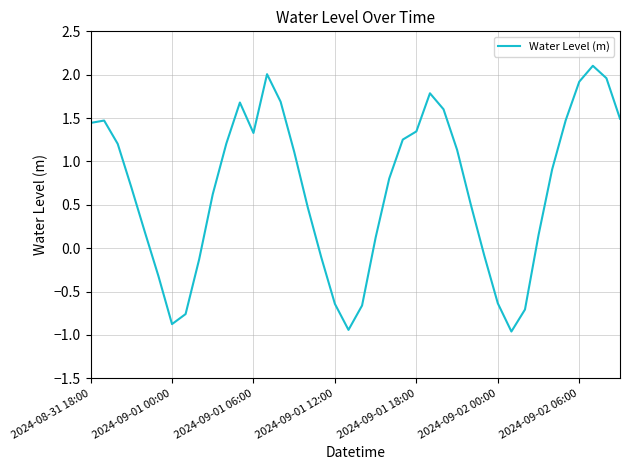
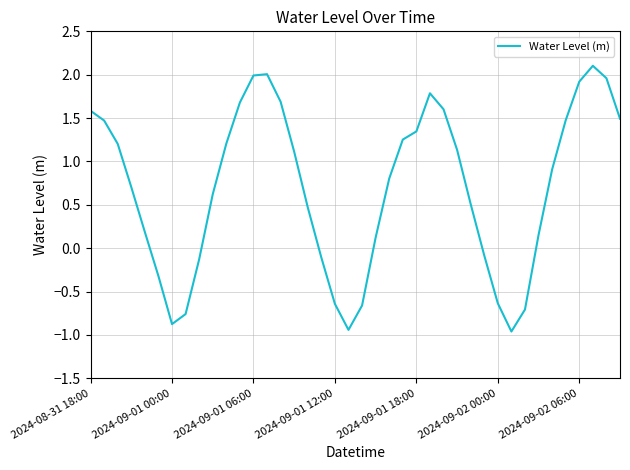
2024-08-31 18:00: 1.4 -> 1.6
2024-09-01 06:00: 1.3 -> 2.0
